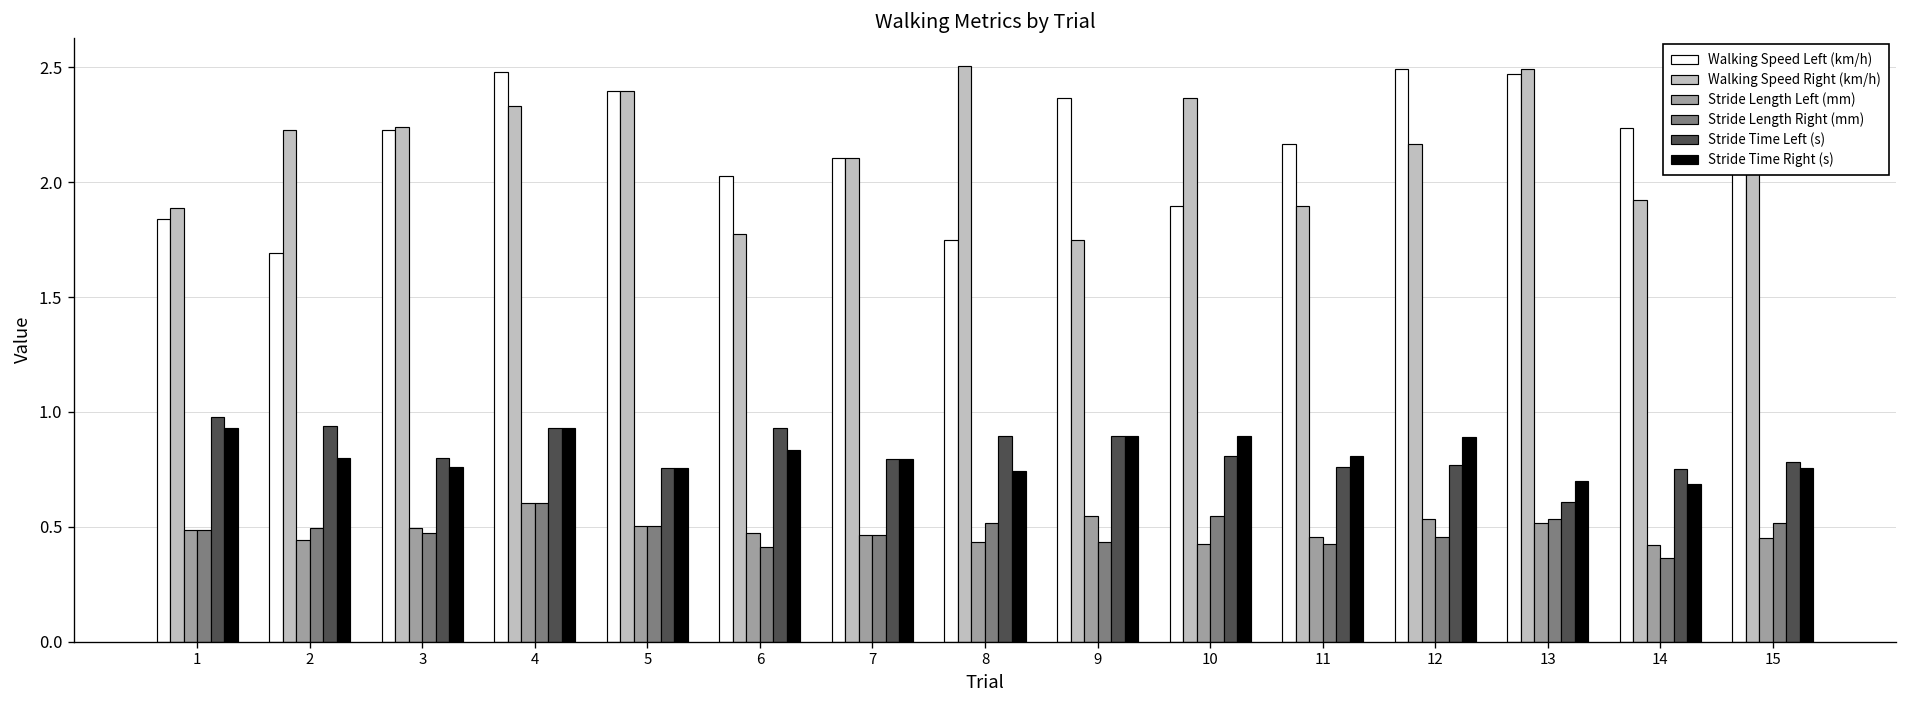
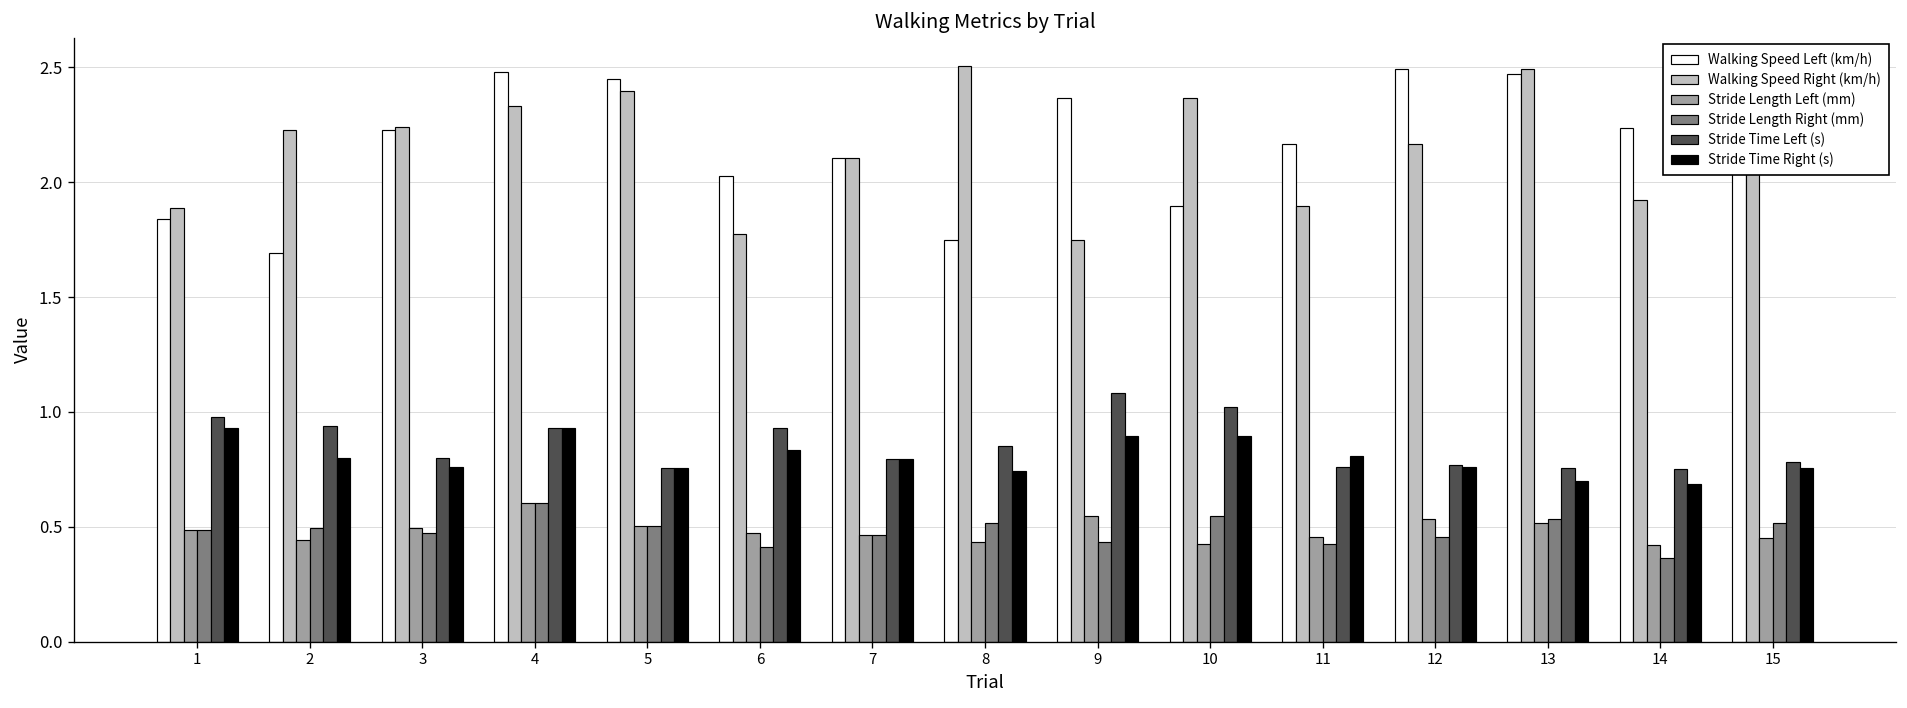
Walking Speed Left (km/h), 5: 2.40 -> 2.45
Stride Time Left (s), 8: 0.90 -> 0.85
Stride Time Left (s), 9: 0.90 -> 1.08
Stride Time Left (s), 10: 0.81 -> 1.02
Stride Time Right (s), 12: 0.89 -> 0.76
Stride Time Left (s), 13: 0.61 -> 0.76
